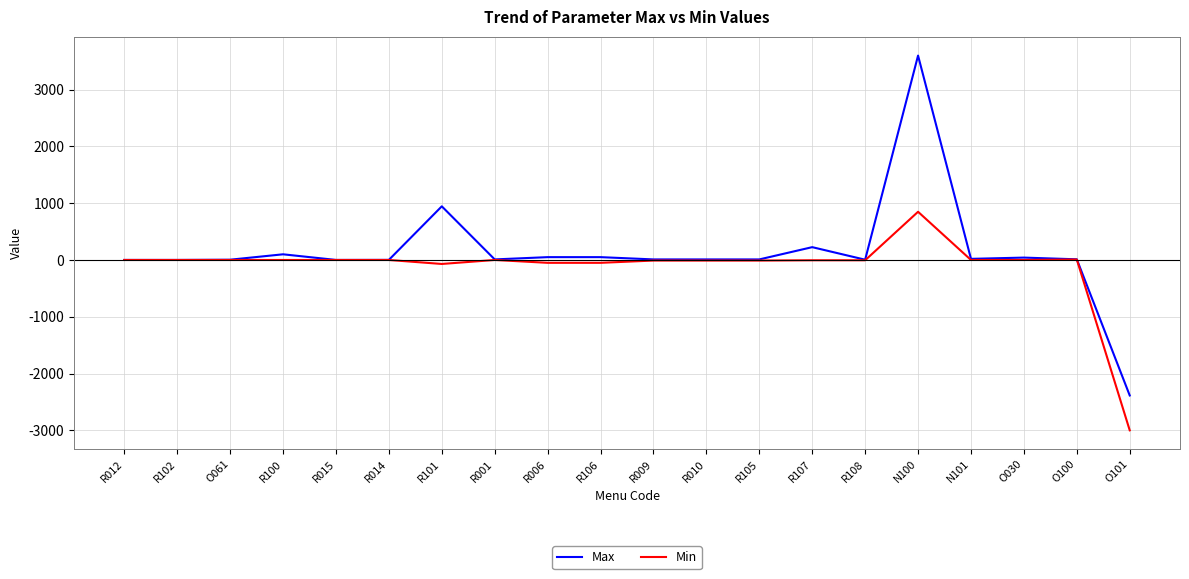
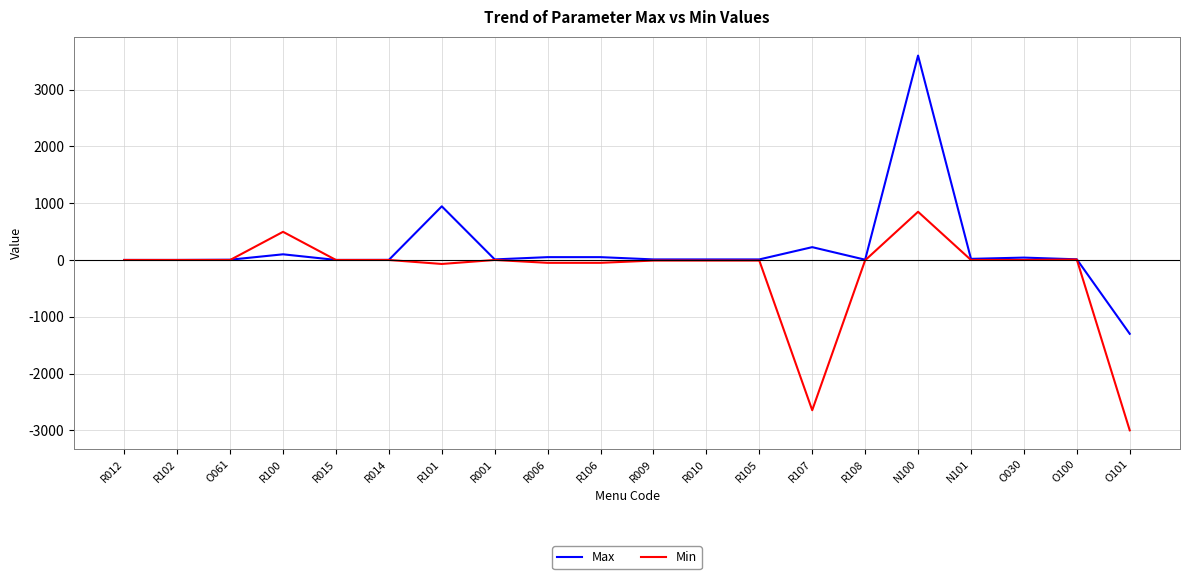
Min, R100: 0 -> 500
Min, R107: 0 -> -2600
Max, O101: -2400 -> -1300
